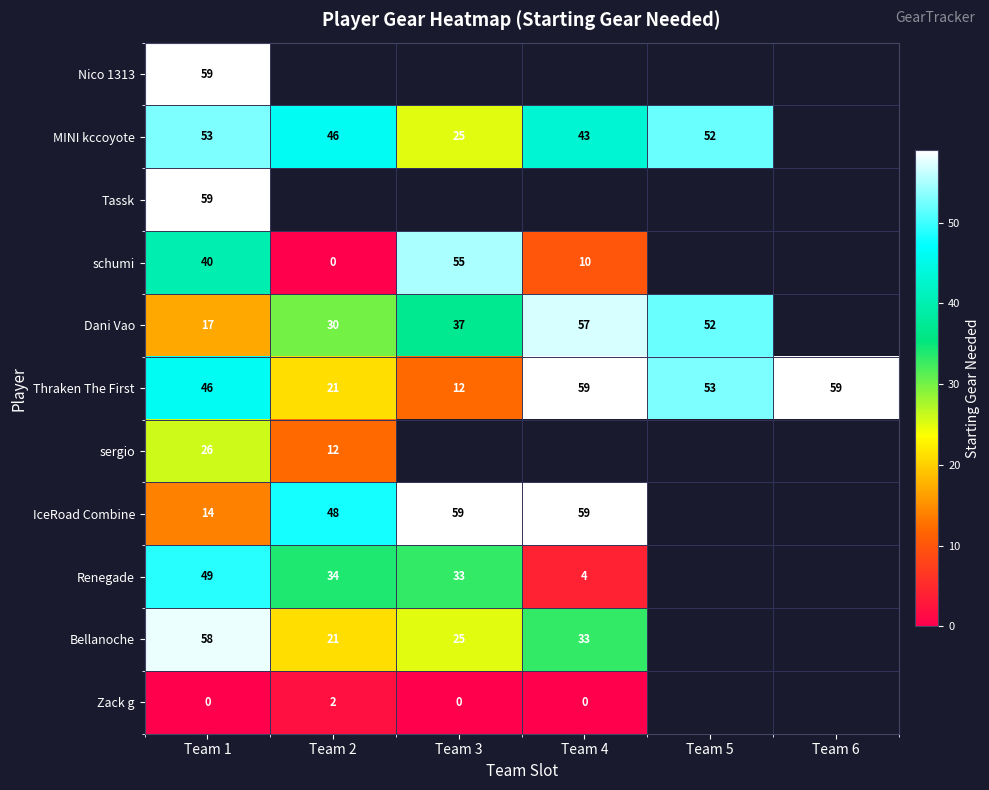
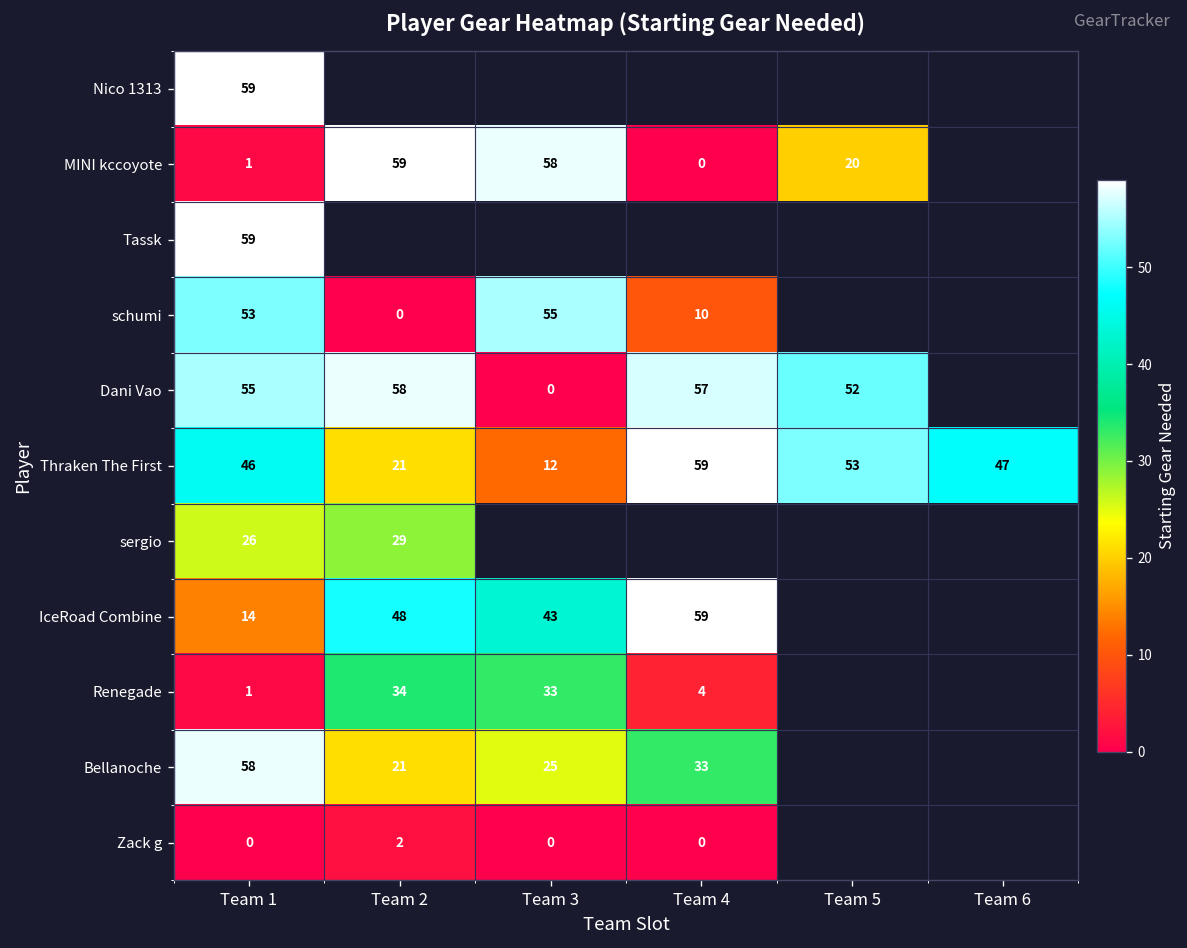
MINI kccoyote, Team 1: 53 -> 1
MINI kccoyote, Team 2: 46 -> 59
MINI kccoyote, Team 3: 25 -> 58
MINI kccoyote, Team 4: 43 -> 0
MINI kccoyote, Team 5: 52 -> 20
schumi, Team 1: 40 -> 53
Dani Vao, Team 1: 17 -> 55
Dani Vao, Team 2: 30 -> 58
Dani Vao, Team 3: 37 -> 0
Thraken The First, Team 6: 59 -> 47
sergio, Team 2: 12 -> 29
IceRoad Combine, Team 3: 59 -> 43
Renegade, Team 1: 49 -> 1
